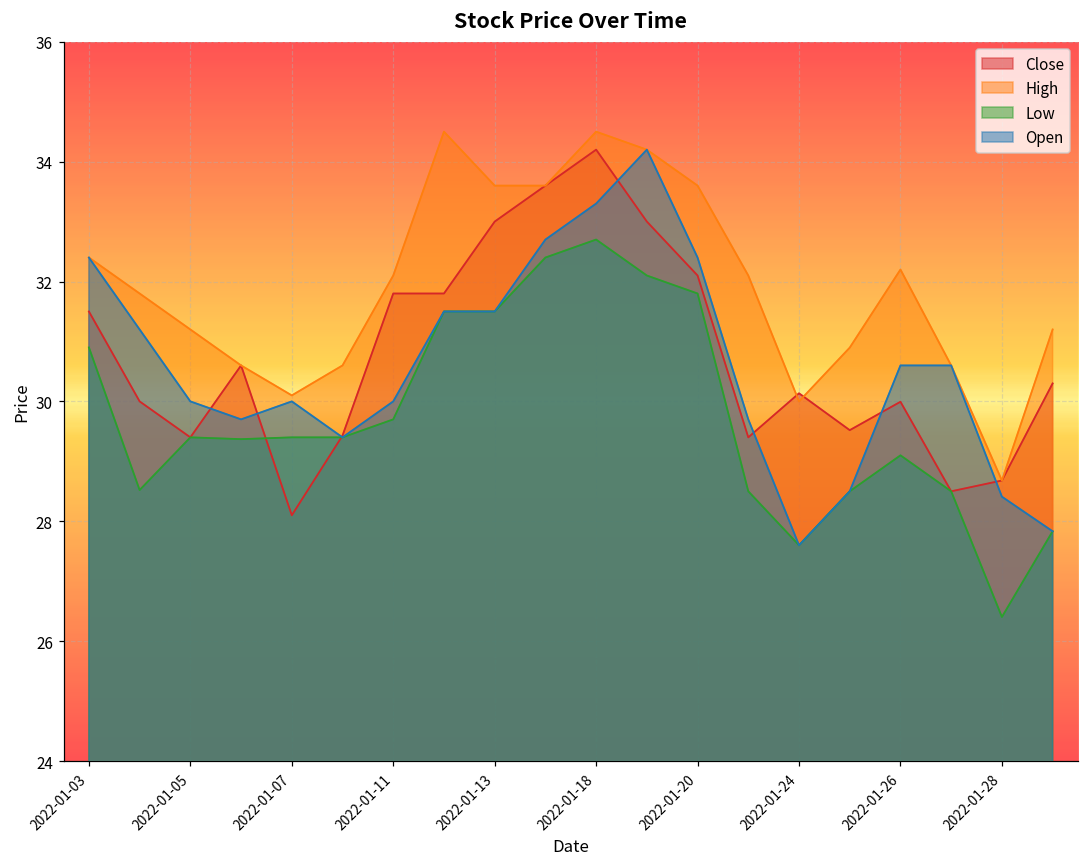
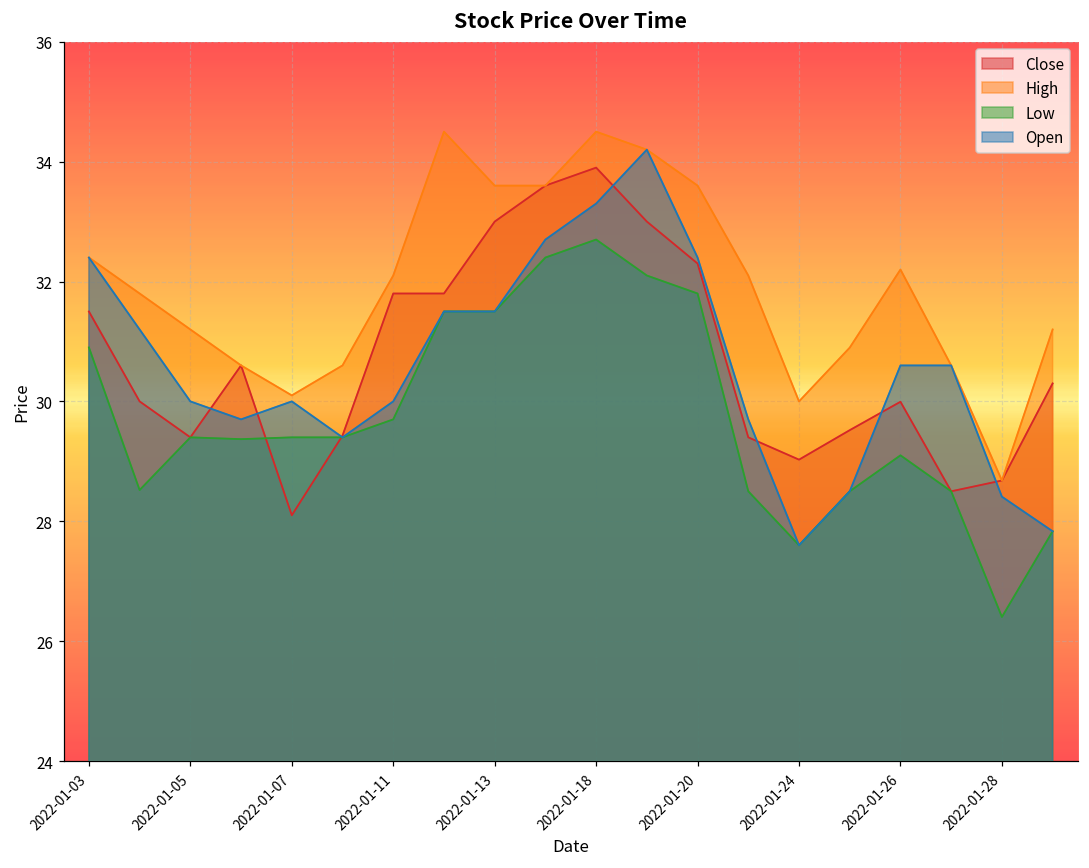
Close, 2022-01-18: 34.2 -> 33.9
Close, 2022-01-20: 32.1 -> 32.3
Close, 2022-01-24: 30.1 -> 29.0
